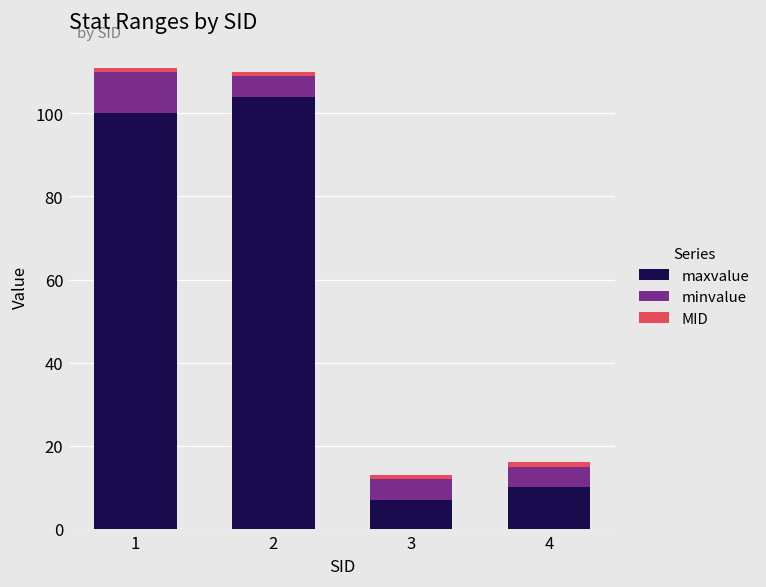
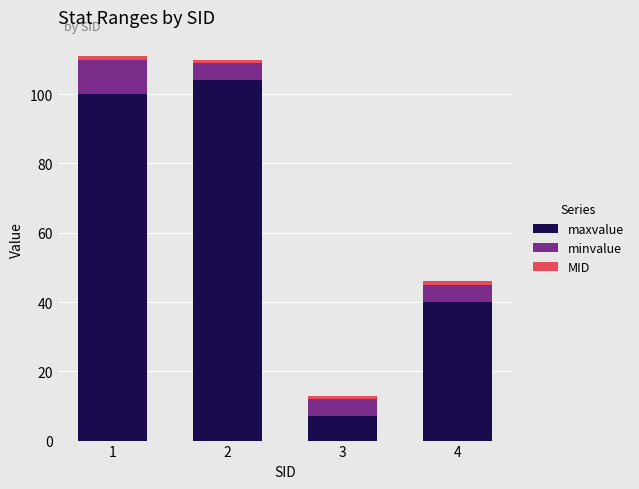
maxvalue, 4: 10 -> 40
